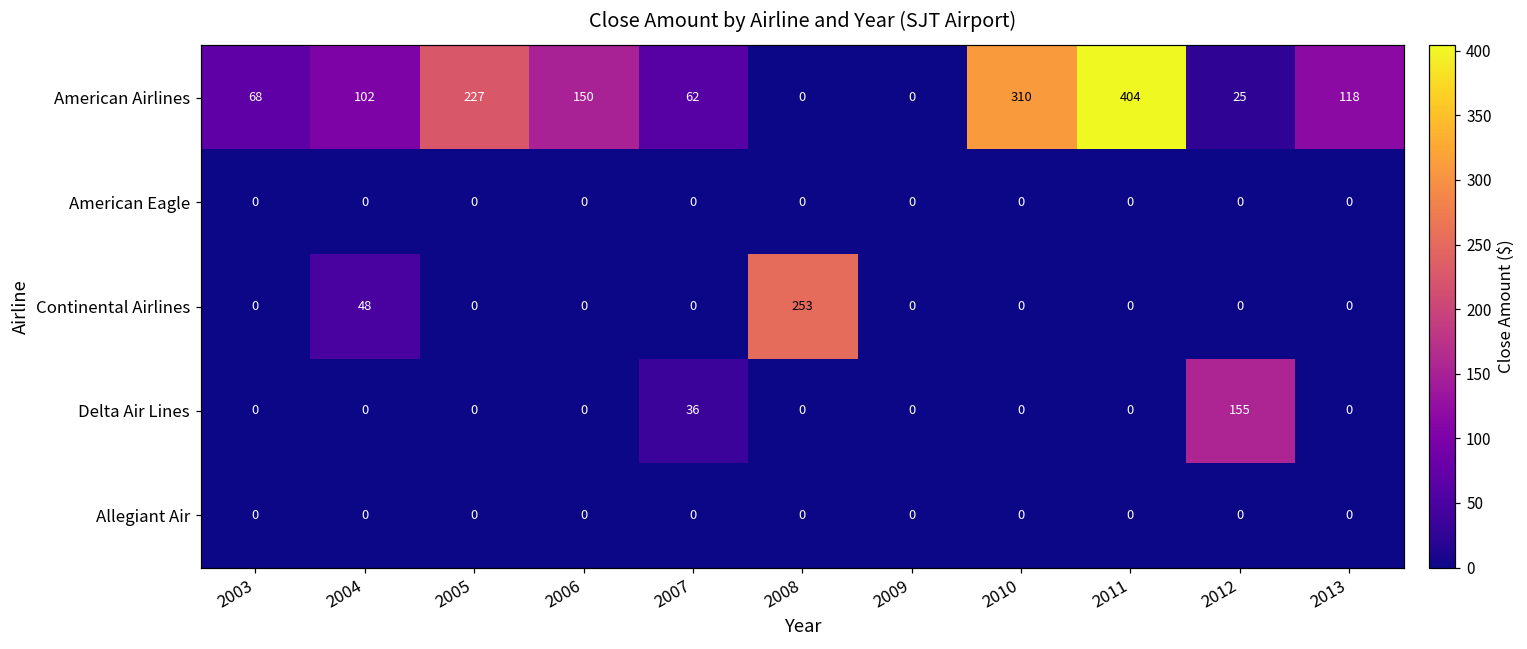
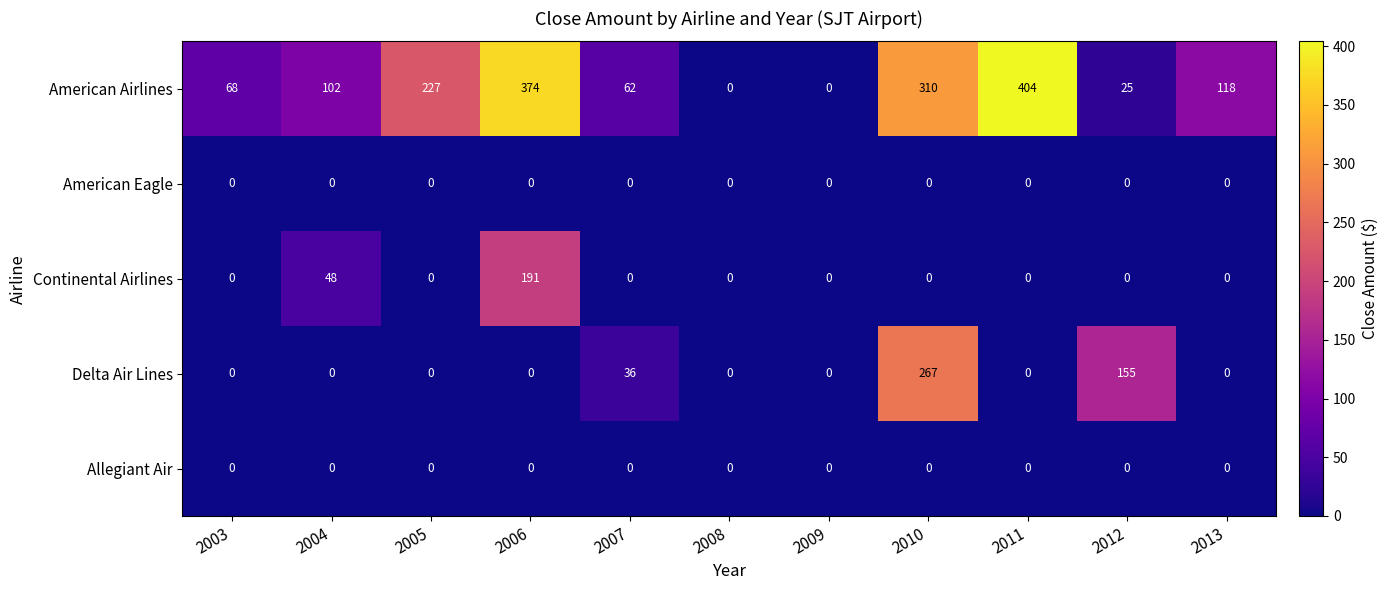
American Airlines, 2006: 150 -> 374
Continental Airlines, 2006: 0 -> 191
Continental Airlines, 2008: 253 -> 0
Delta Air Lines, 2010: 0 -> 267
